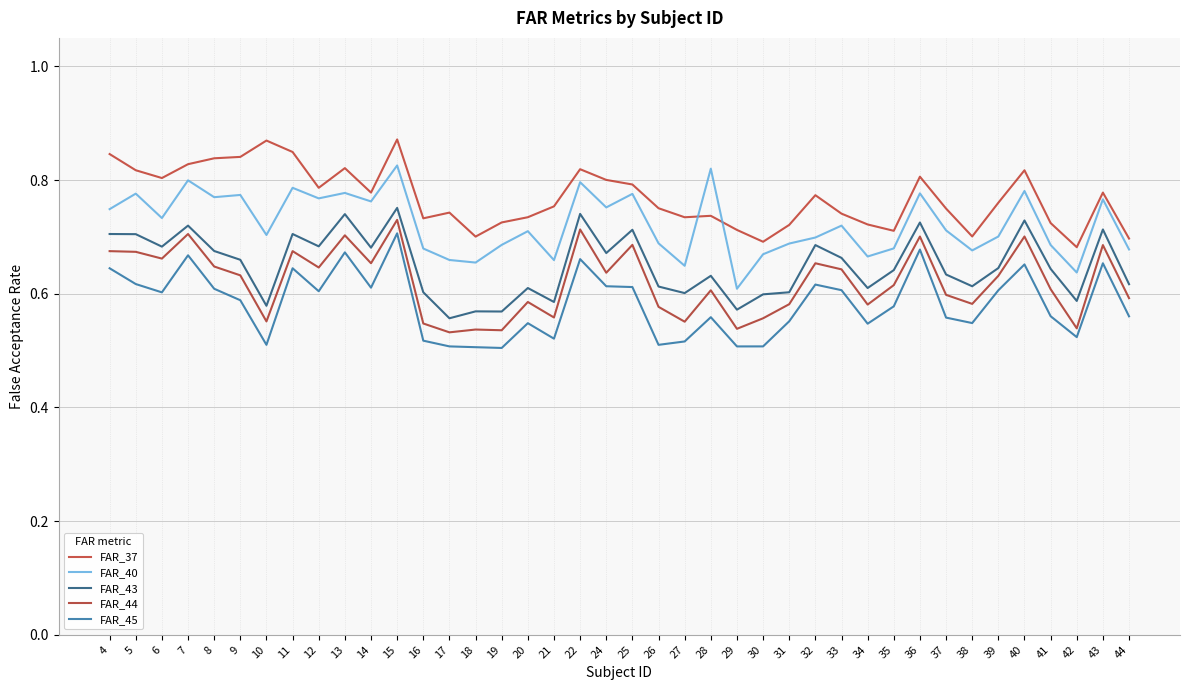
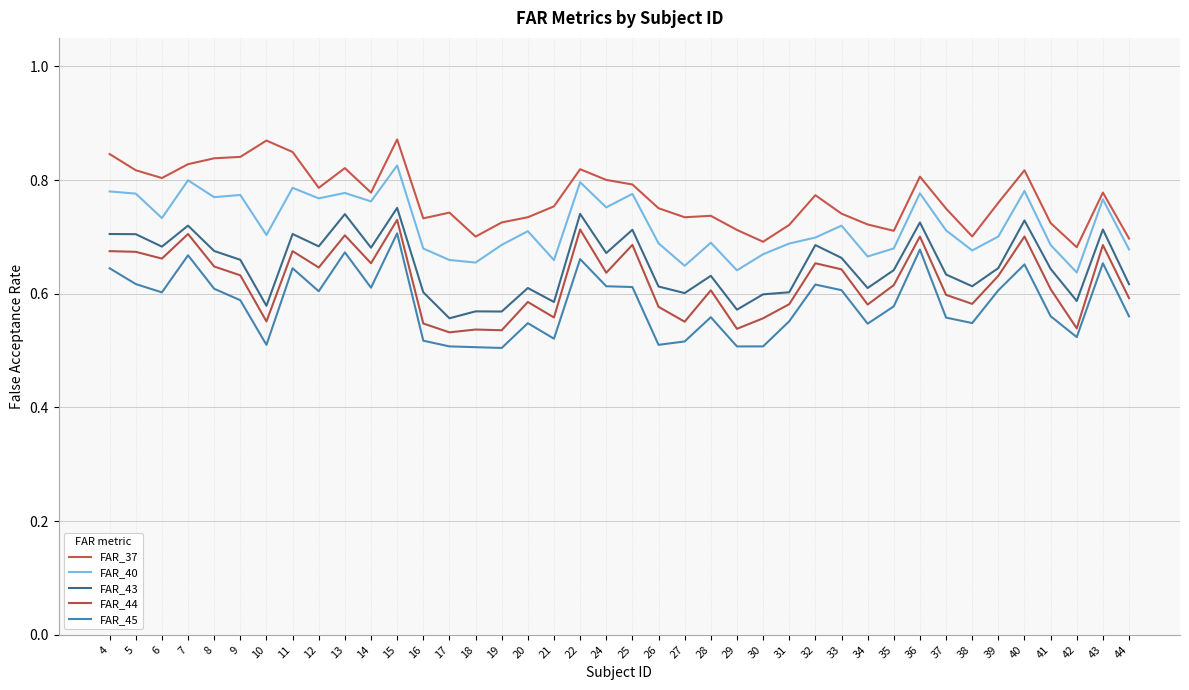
FAR_40, 4: 0.75 -> 0.78
FAR_40, 28: 0.82 -> 0.69
FAR_40, 29: 0.61 -> 0.64
